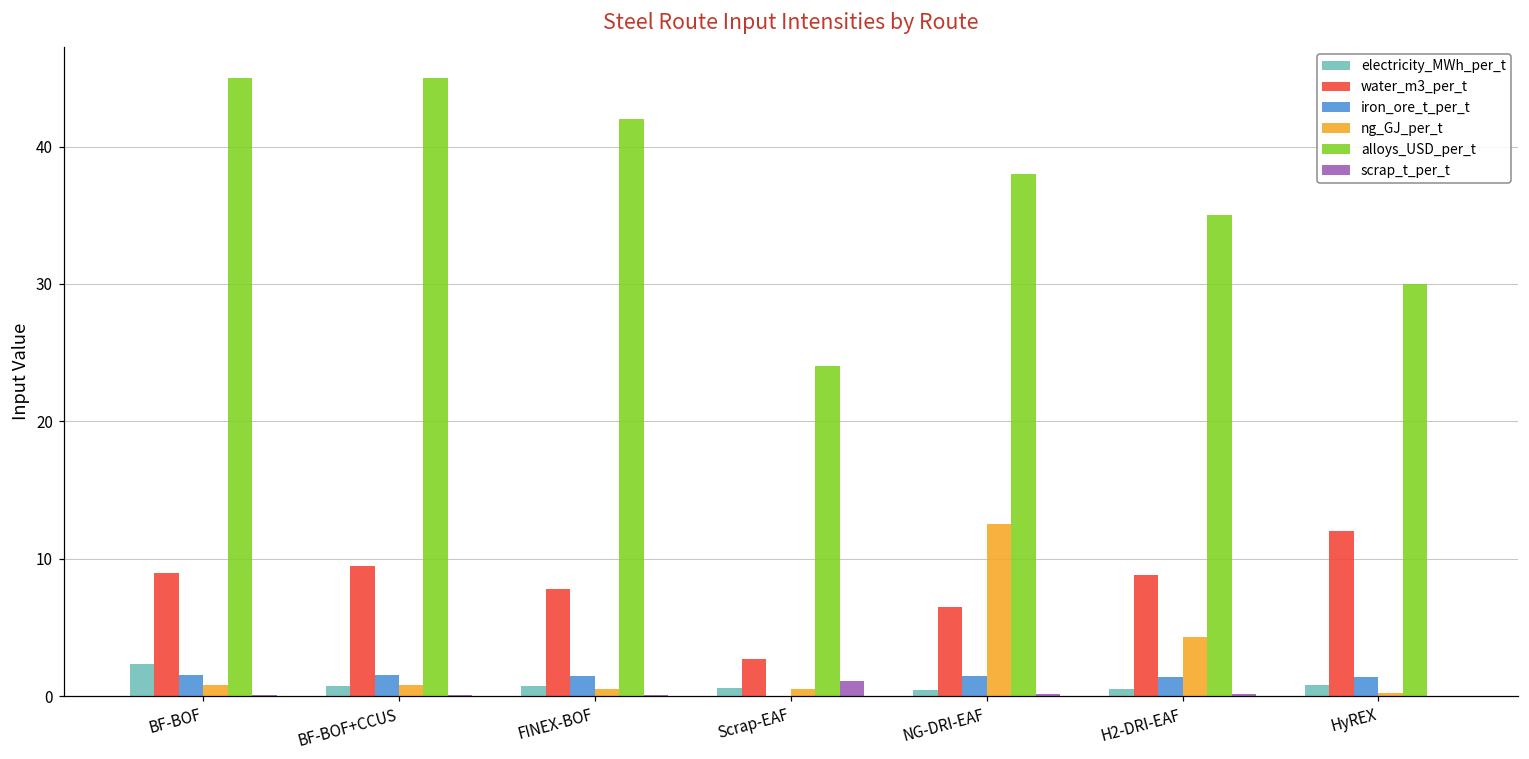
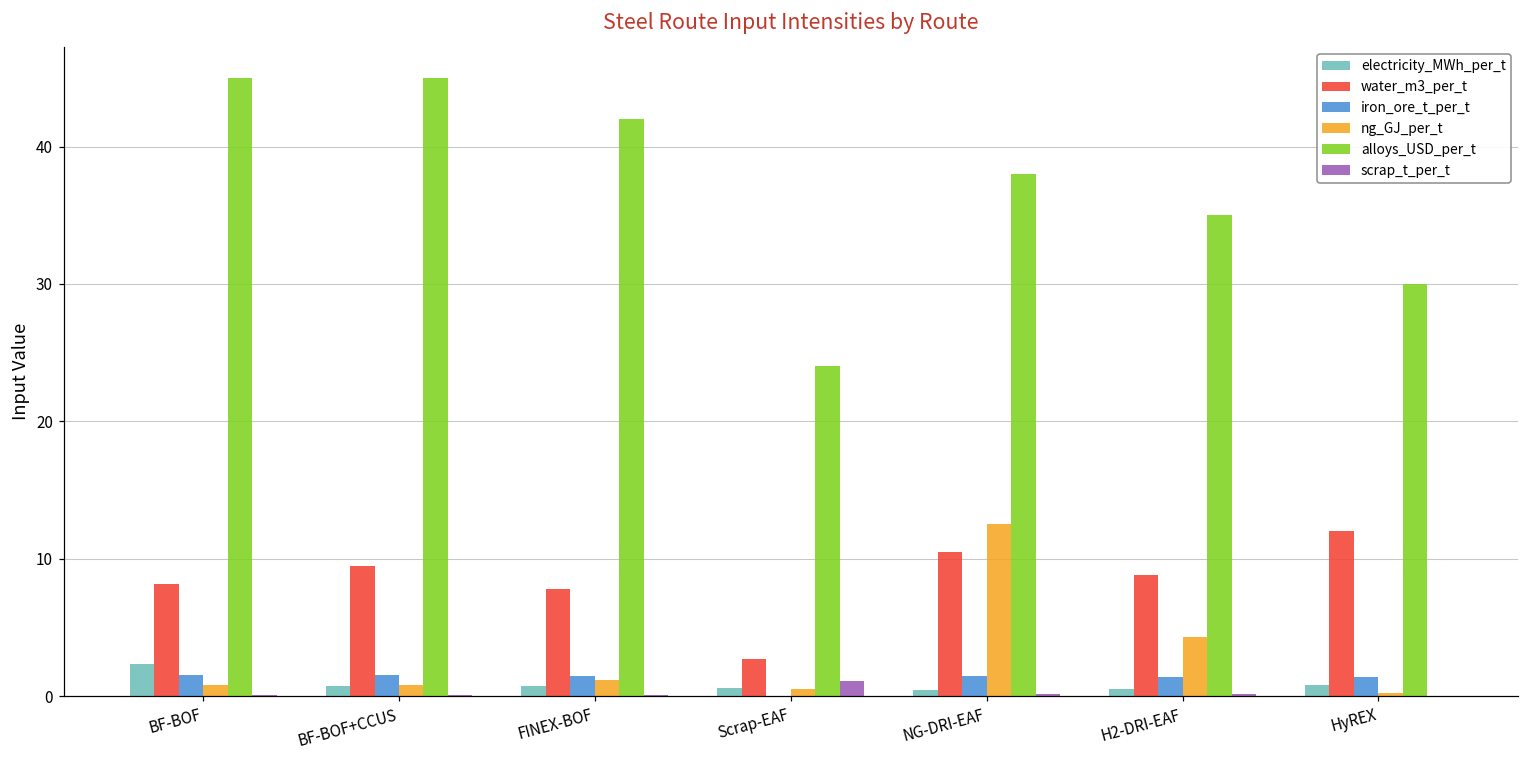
water_m3_per_t, BF-BOF: 9.0 -> 8.2
ng_GJ_per_t, FINEX-BOF: 0.5 -> 1.2
water_m3_per_t, NG-DRI-EAF: 6.5 -> 10.5
